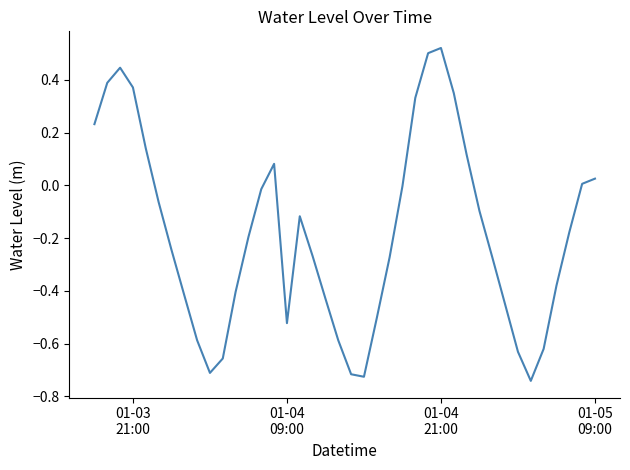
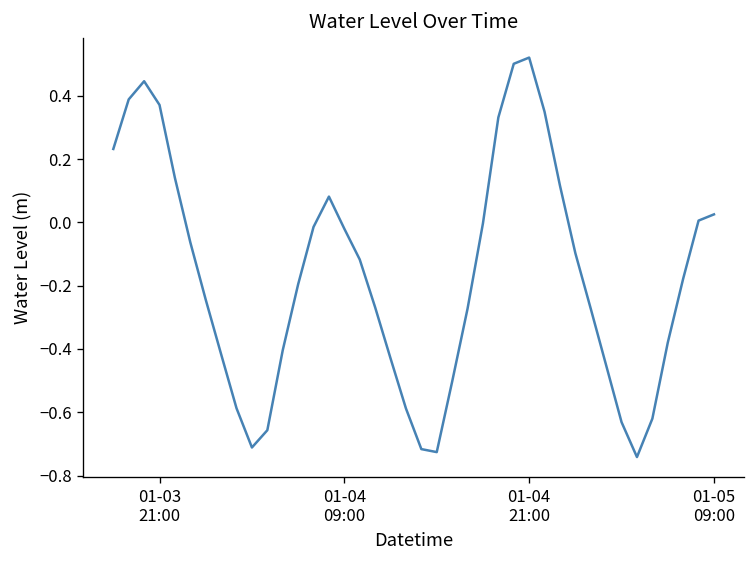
01-04 09:00: -0.52 -> -0.02
